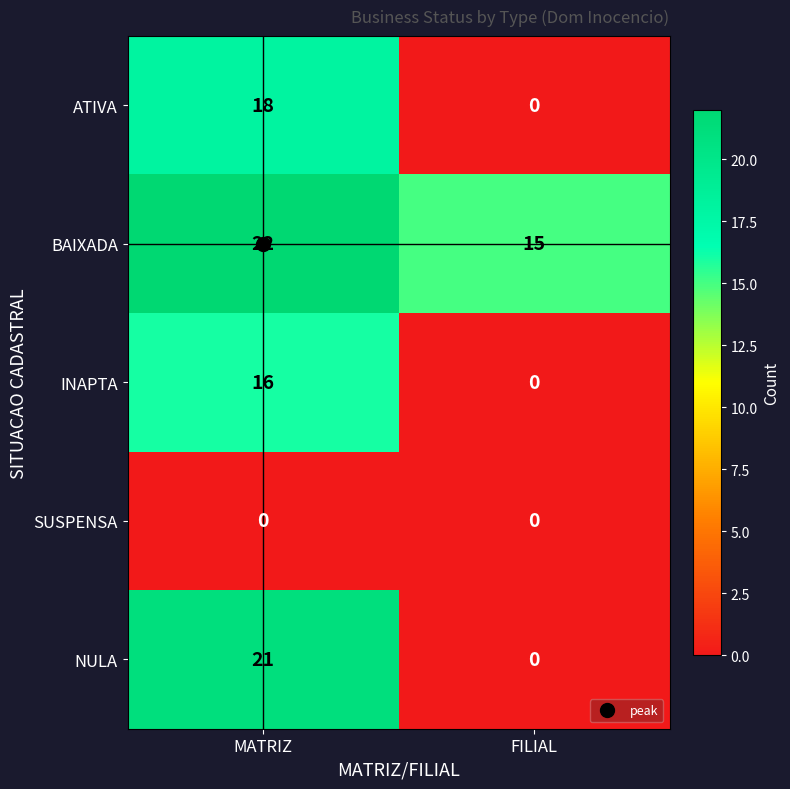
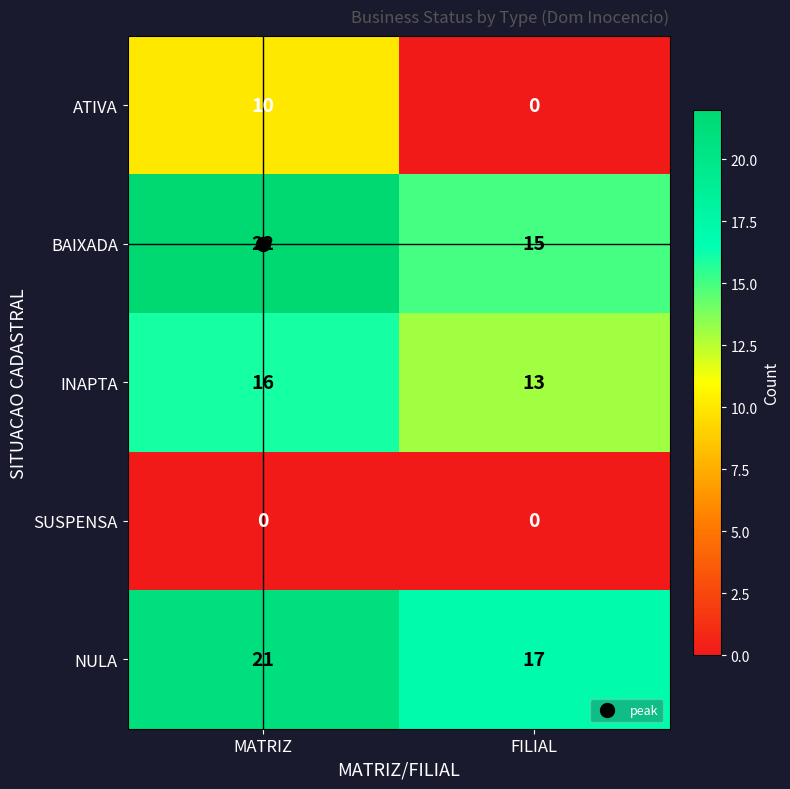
ATIVA, MATRIZ: 18 -> 10
INAPTA, FILIAL: 0 -> 13
NULA, FILIAL: 0 -> 17
